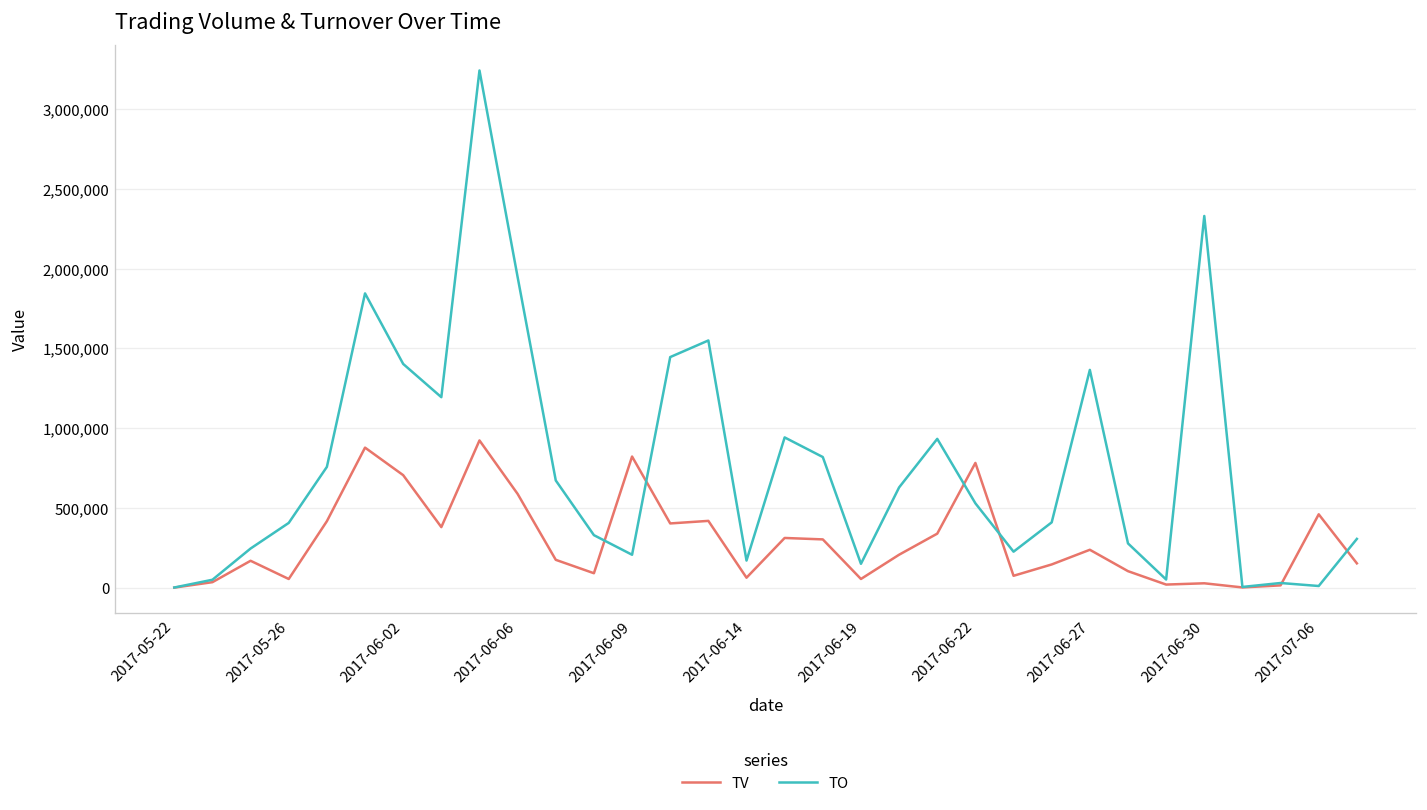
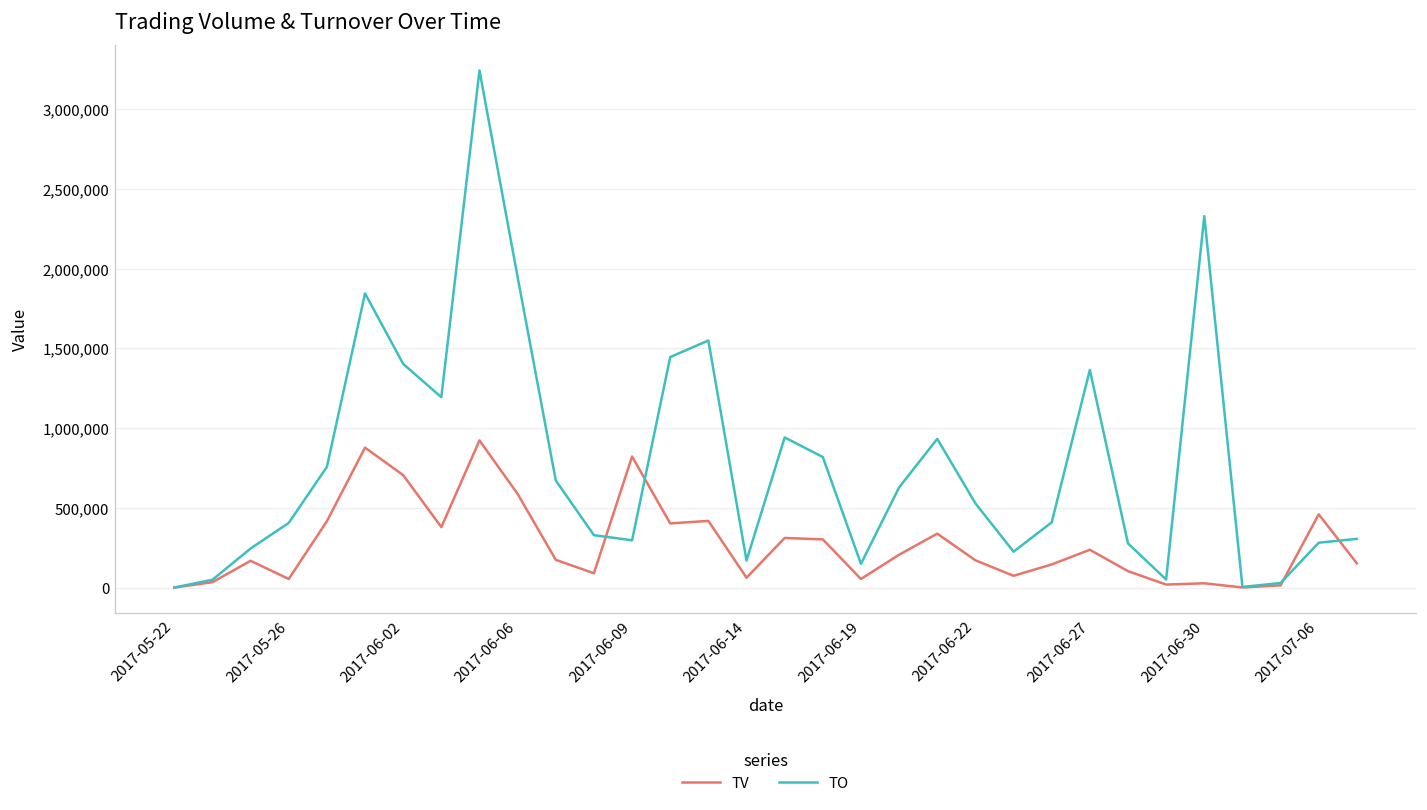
TO, 2017-06-09: 210,000 -> 300,000
TV, 2017-06-22: 780,000 -> 170,000
TO, 2017-07-06: 10,000 -> 280,000
